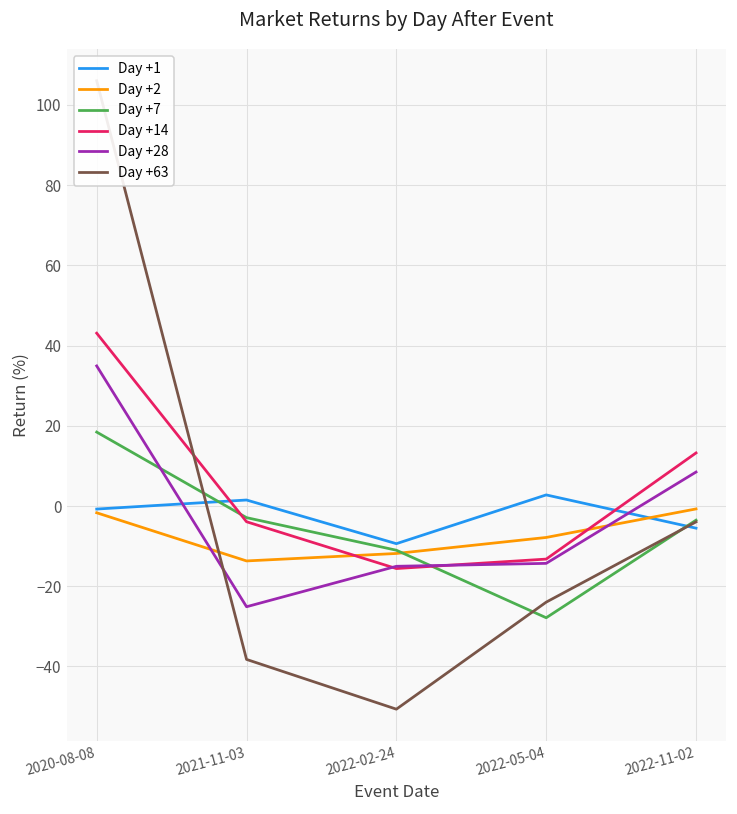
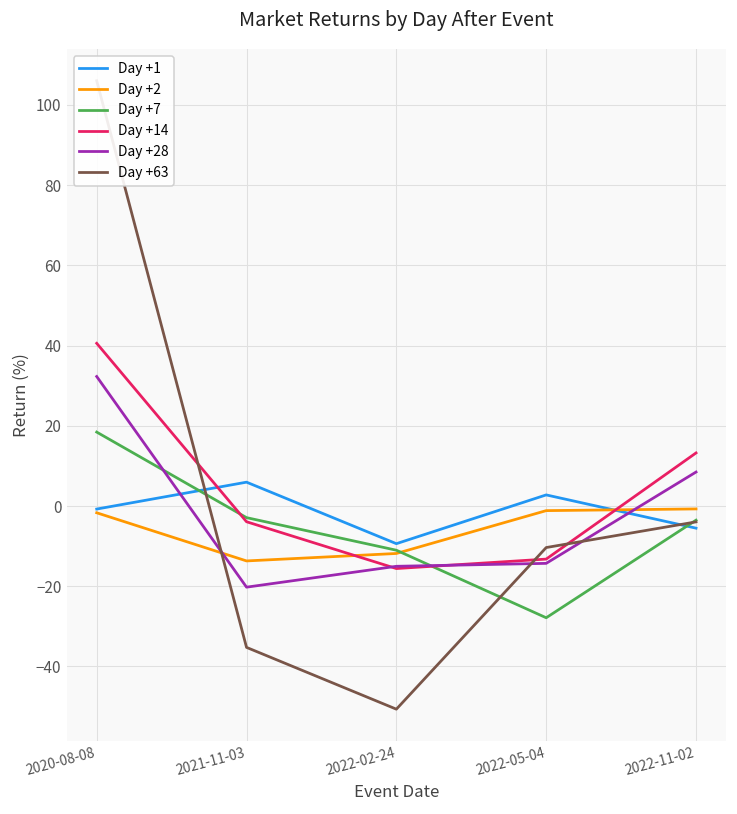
Day +14, 2020-08-08: 43 -> 41
Day +28, 2020-08-08: 35 -> 32
Day +1, 2021-11-03: 2 -> 6
Day +28, 2021-11-03: -25 -> -20
Day +63, 2021-11-03: -38 -> -35
Day +2, 2022-05-04: -8 -> -1
Day +63, 2022-05-04: -24 -> -10
